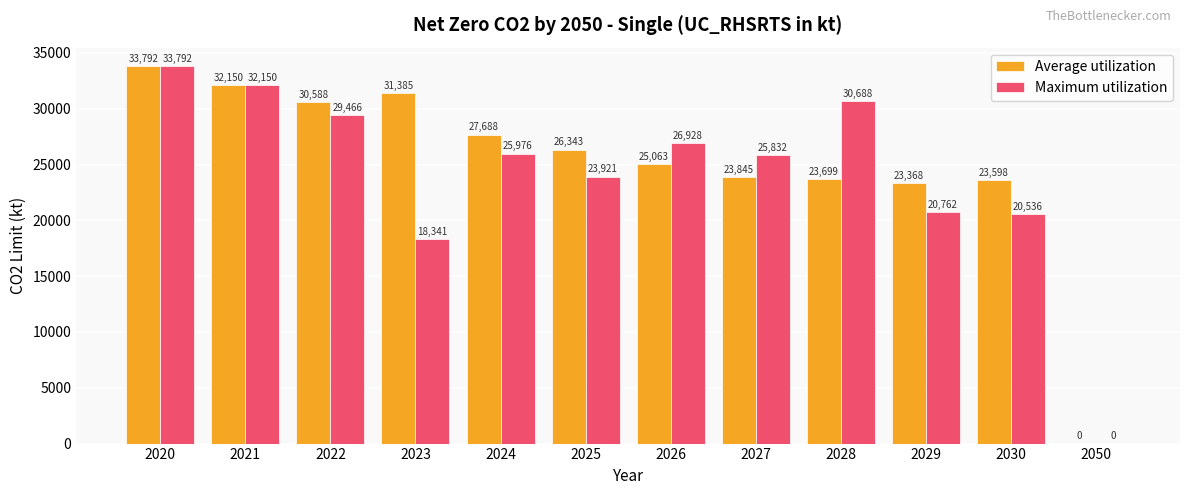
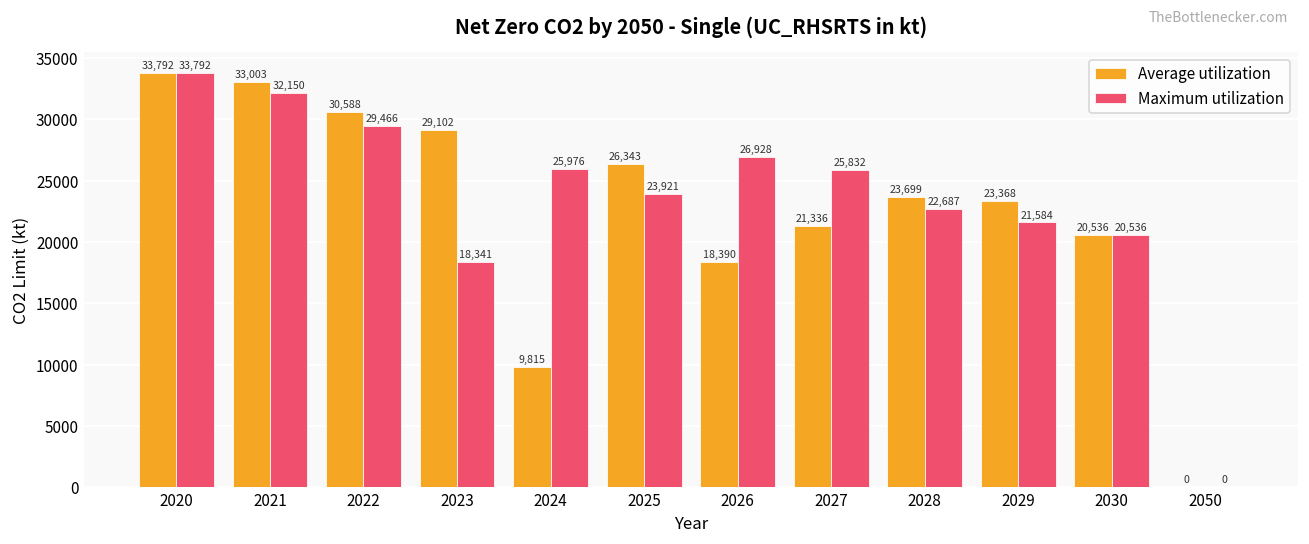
Average utilization, 2021: 32,150 -> 33,003
Average utilization, 2023: 31,385 -> 29,102
Average utilization, 2024: 27,688 -> 9,815
Average utilization, 2026: 25,063 -> 18,390
Average utilization, 2027: 23,845 -> 21,336
Maximum utilization, 2028: 30,688 -> 22,687
Maximum utilization, 2029: 20,762 -> 21,584
Average utilization, 2030: 23,598 -> 20,536
